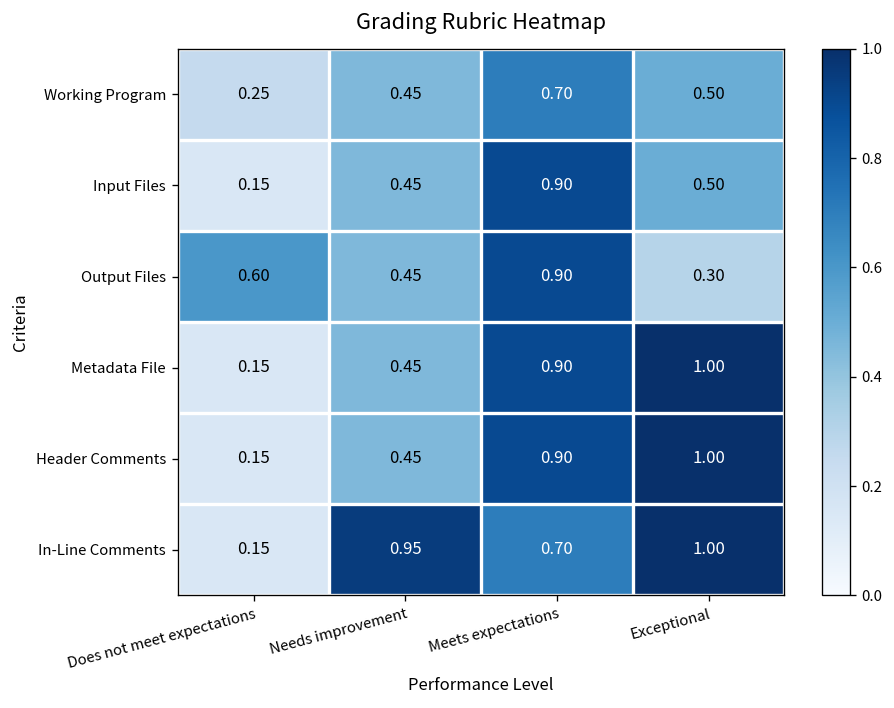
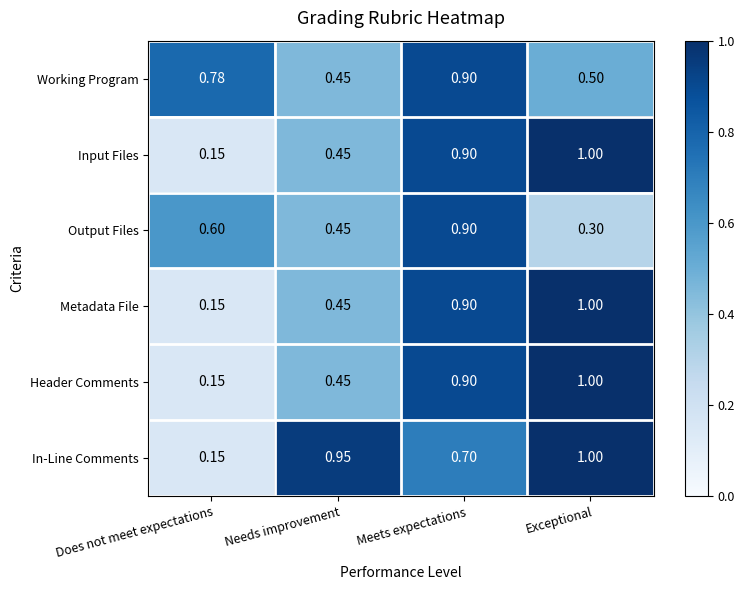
Working Program, Does not meet expectations: 0.25 -> 0.78
Working Program, Meets expectations: 0.70 -> 0.90
Input Files, Exceptional: 0.50 -> 1.00
